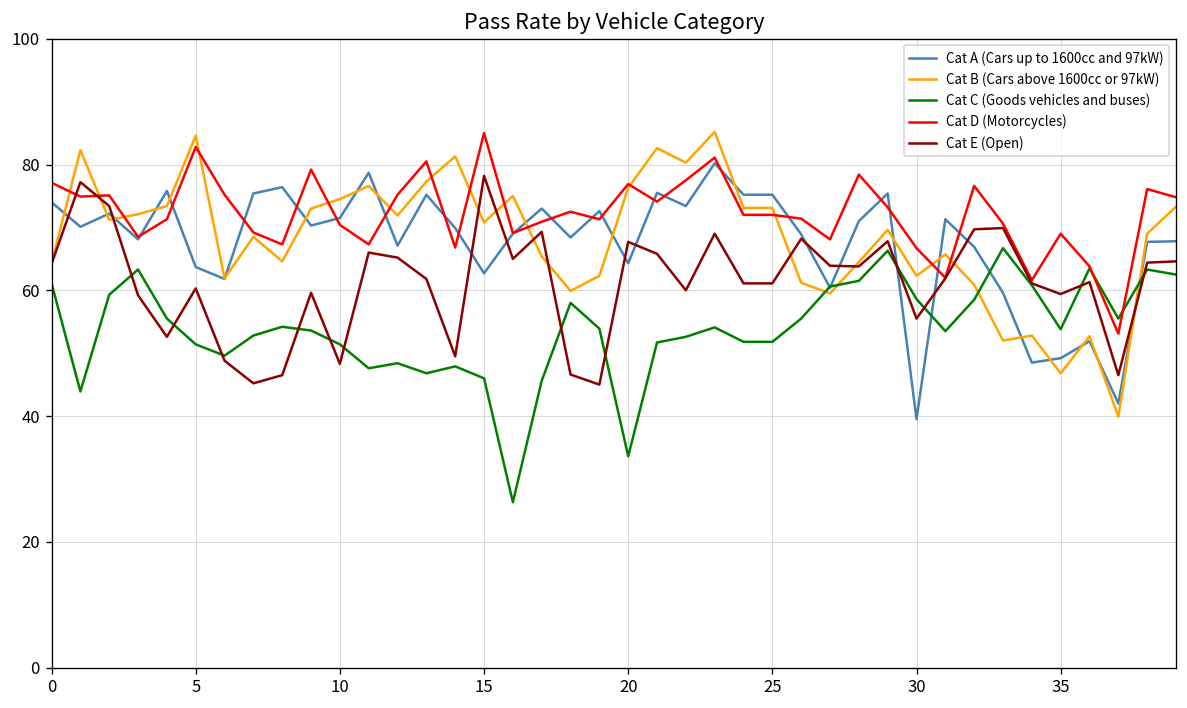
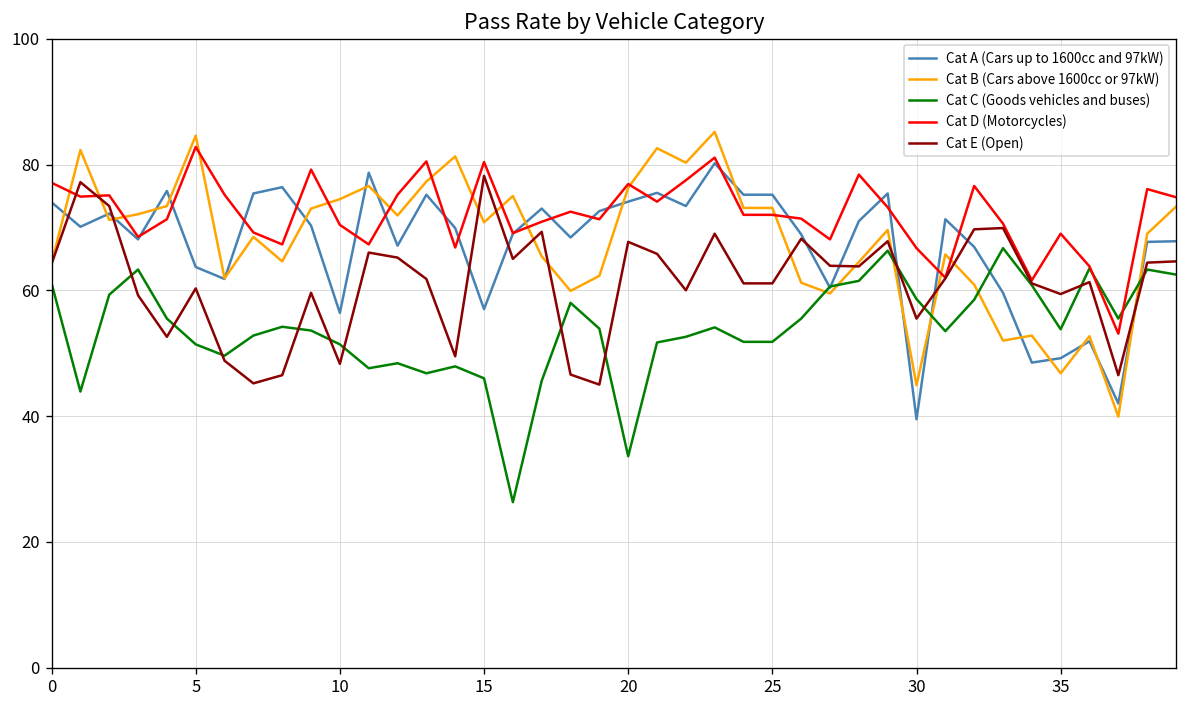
Cat A (Cars up to 1600cc and 97kW), 10: 72 -> 56
Cat A (Cars up to 1600cc and 97kW), 15: 63 -> 57
Cat D (Motorcycles), 15: 85 -> 80
Cat A (Cars up to 1600cc and 97kW), 20: 64 -> 74
Cat B (Cars above 1600cc or 97kW), 30: 62 -> 45
